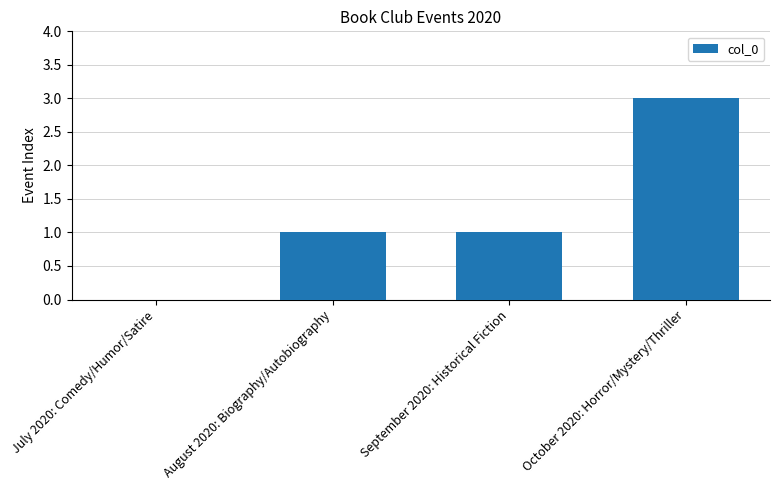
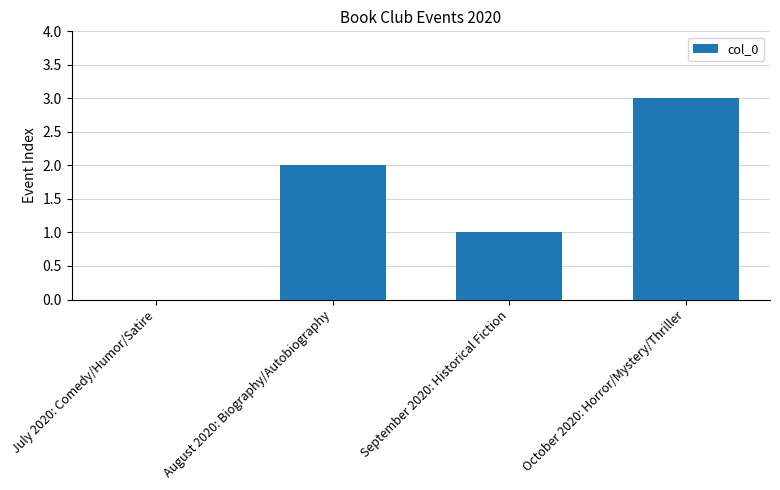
August 2020: Biography/Autobiography: 1 -> 2
